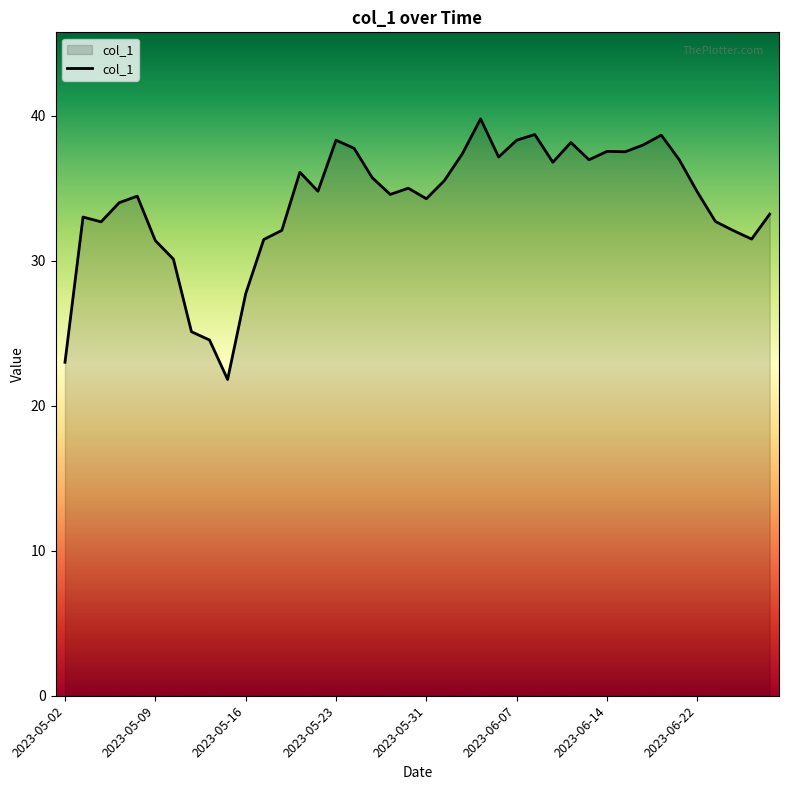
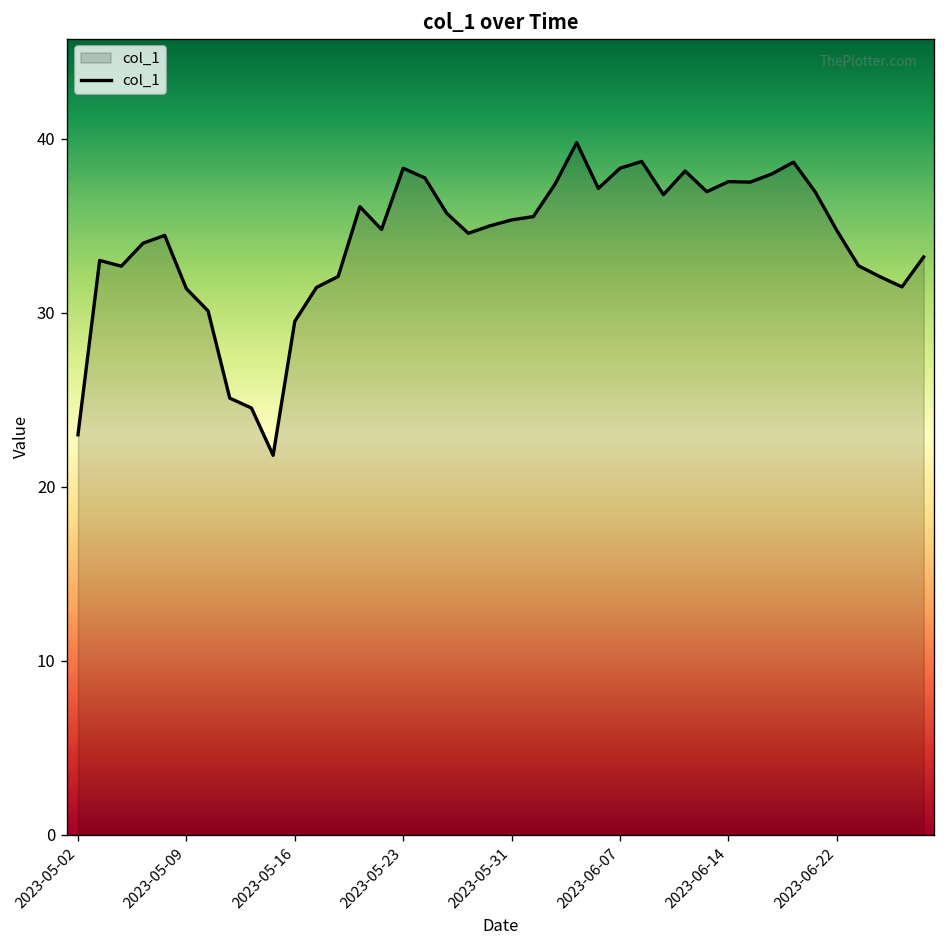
2023-05-16: 27.7 -> 29.5
2023-05-31: 34.3 -> 35.3
